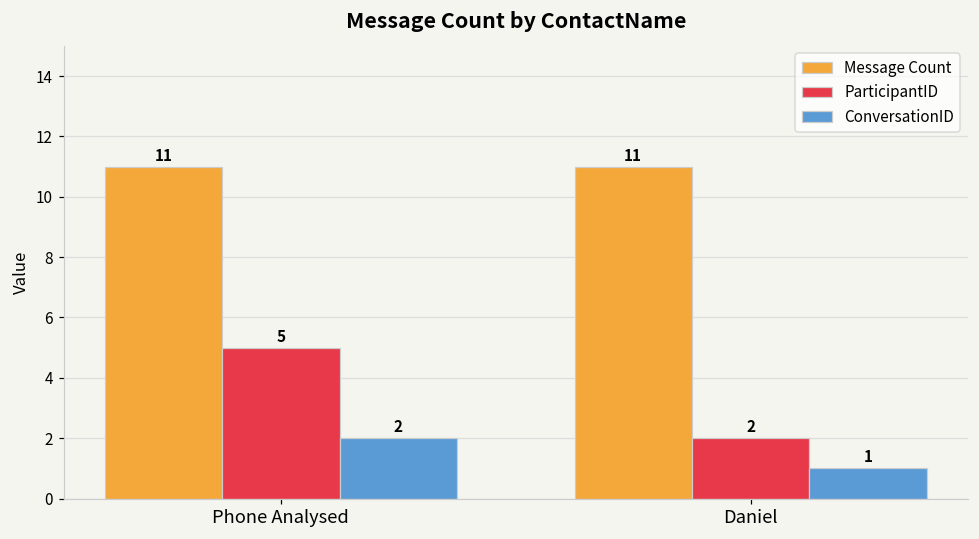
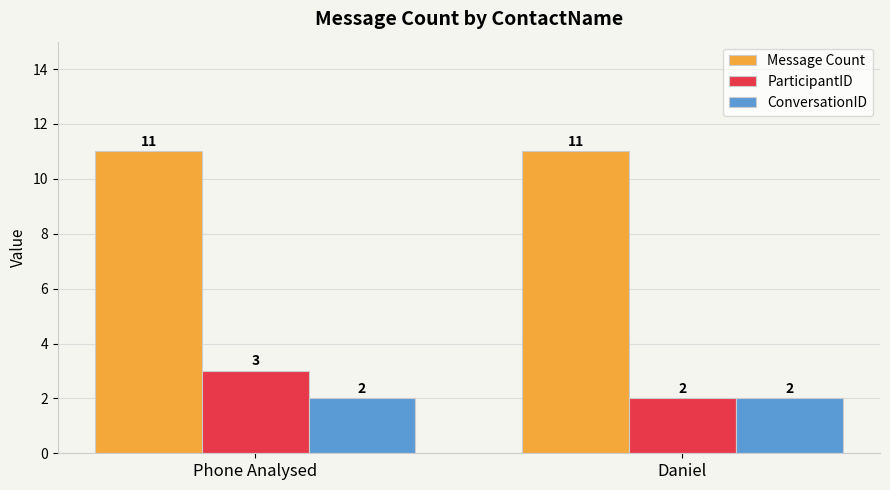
ParticipantID, Phone Analysed: 5 -> 3
ConversationID, Daniel: 1 -> 2
